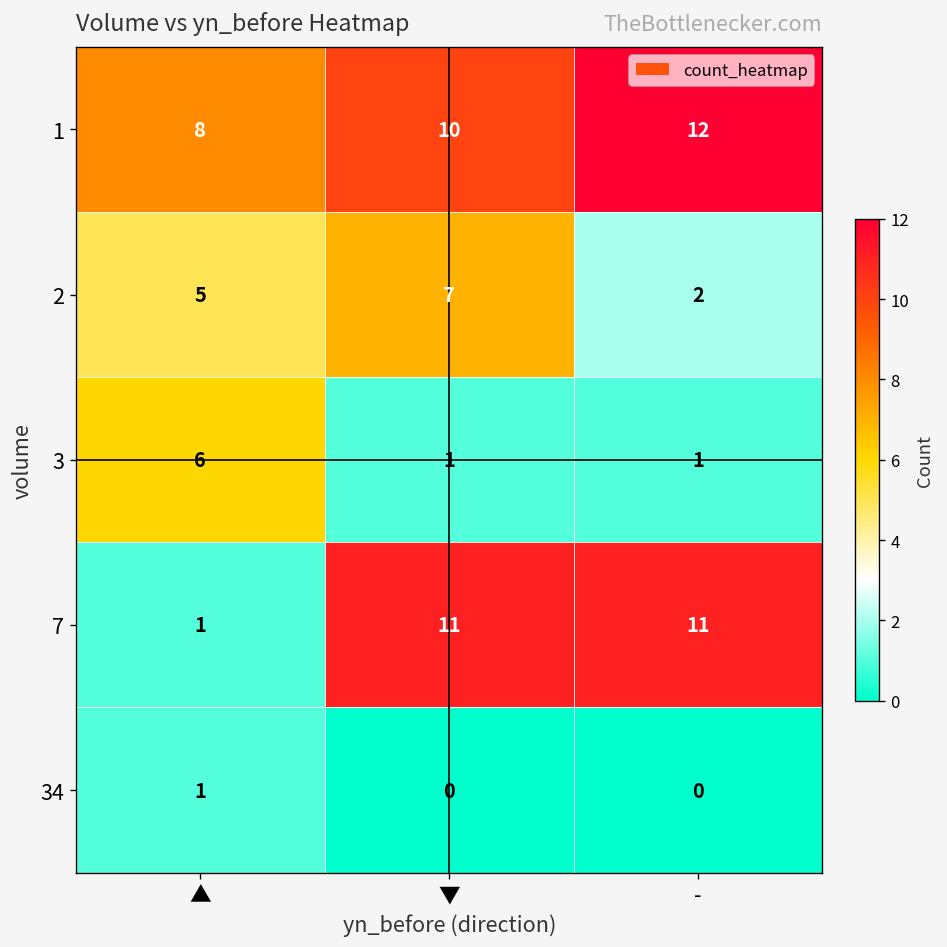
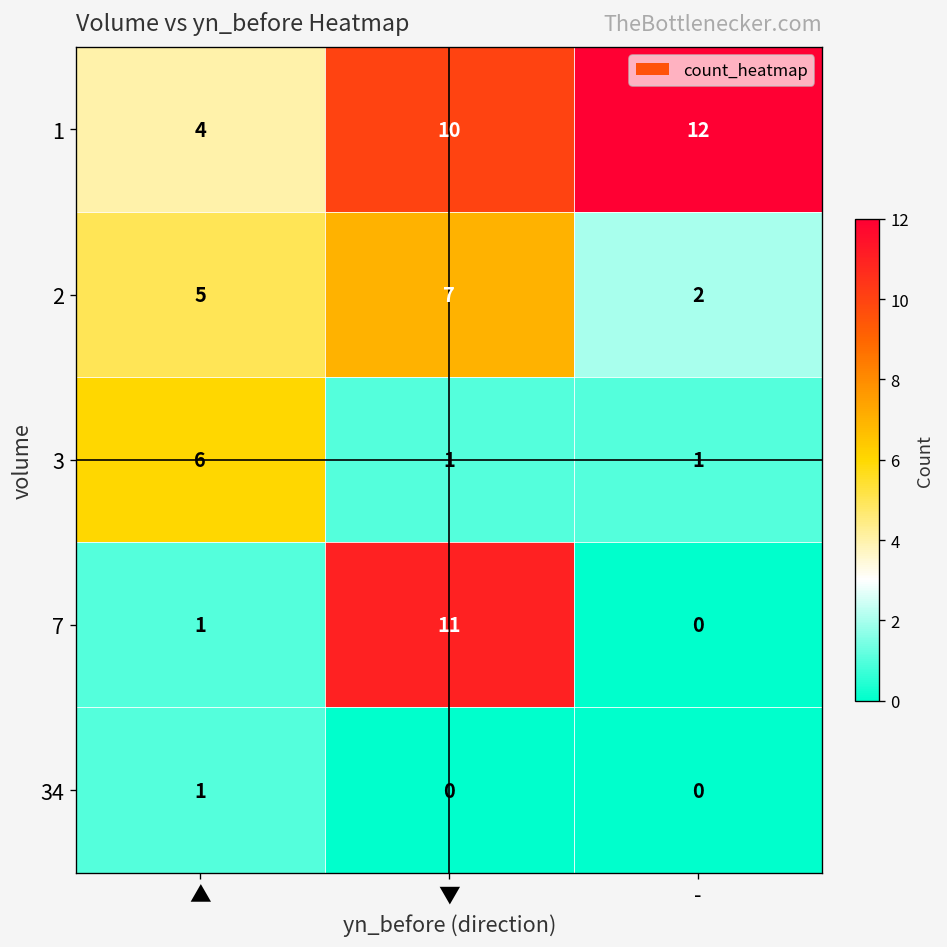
1, ▲: 8 -> 4
7, -: 11 -> 0
